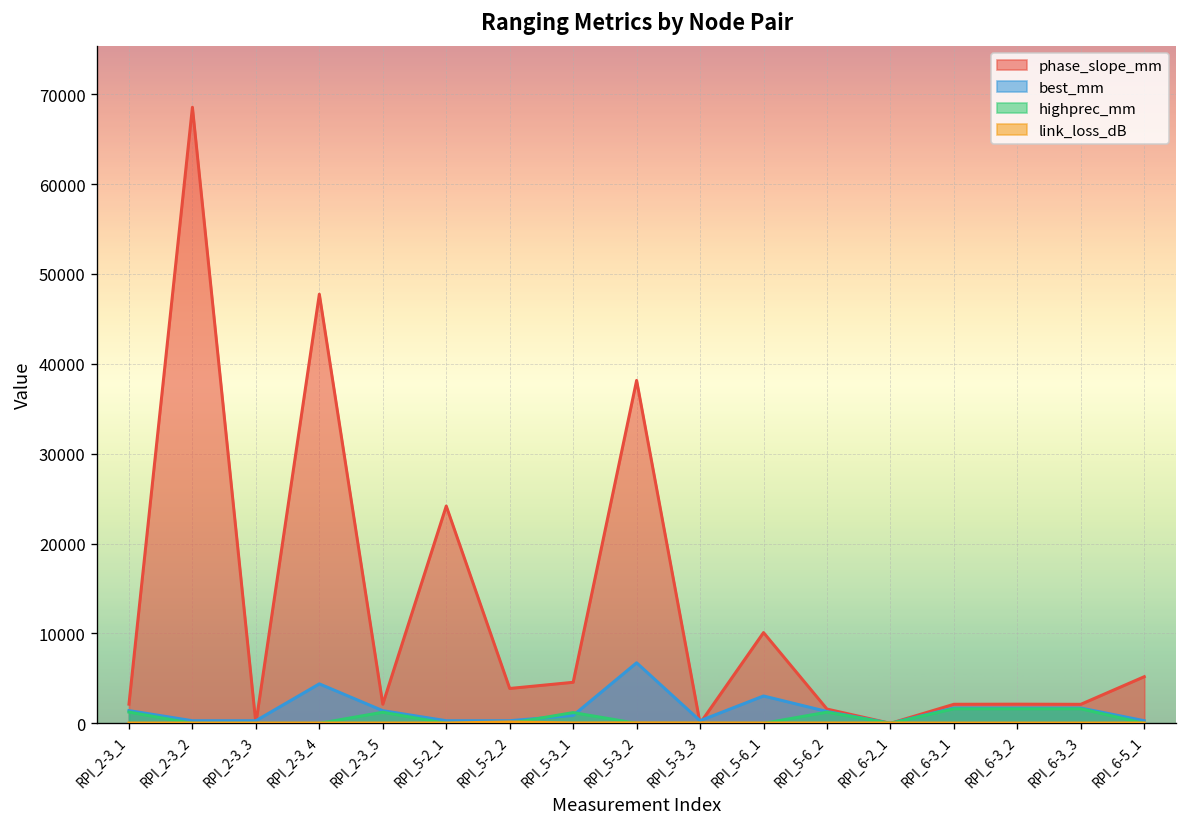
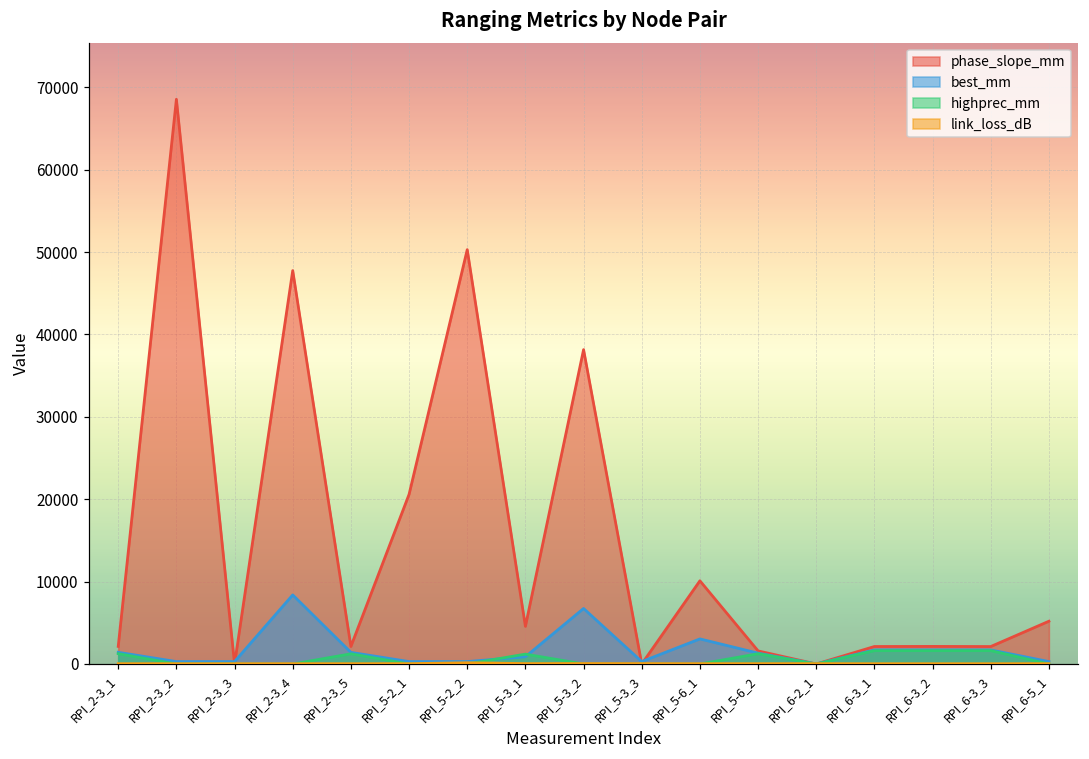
best_mm, RPI_2-3_4: 4000 -> 8000
phase_slope_mm, RPI_5-2_1: 24000 -> 21000
phase_slope_mm, RPI_5-2_2: 4000 -> 50000
